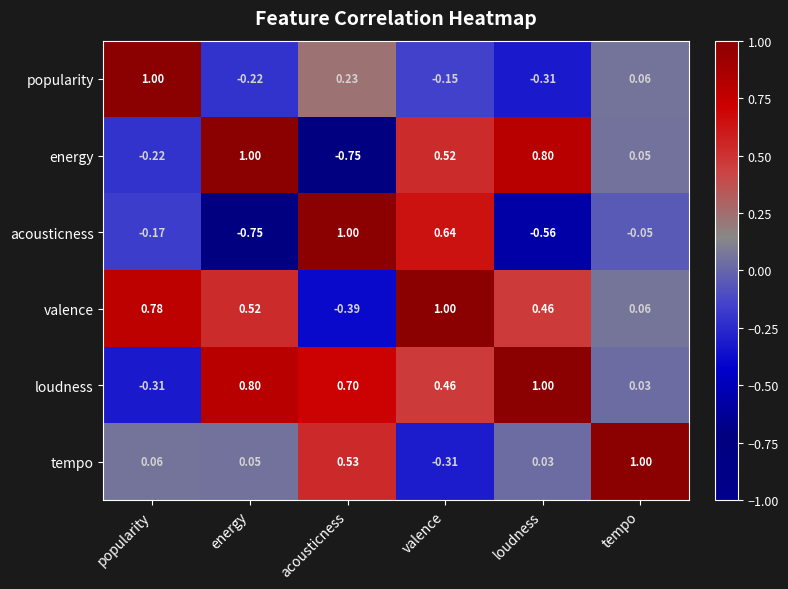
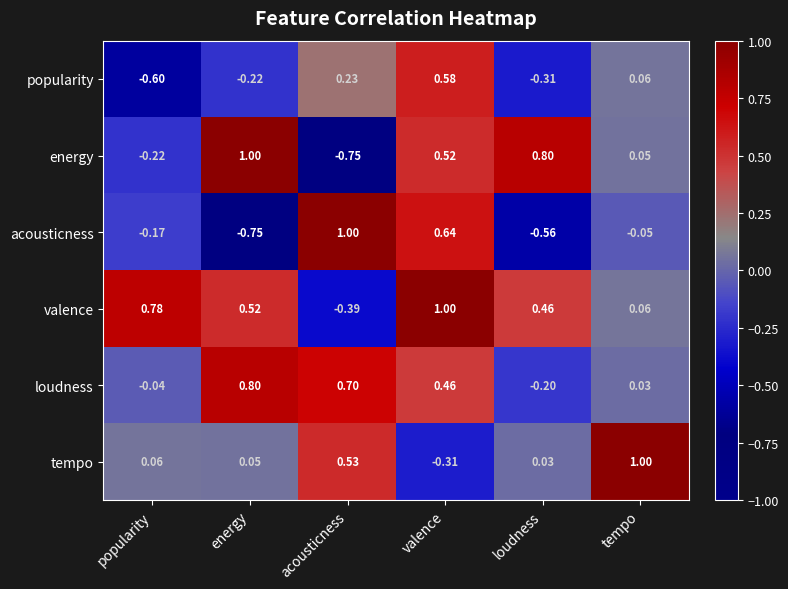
popularity, popularity: 1.00 -> -0.60
popularity, valence: -0.15 -> 0.58
loudness, popularity: -0.31 -> -0.04
loudness, loudness: 1.00 -> -0.20
